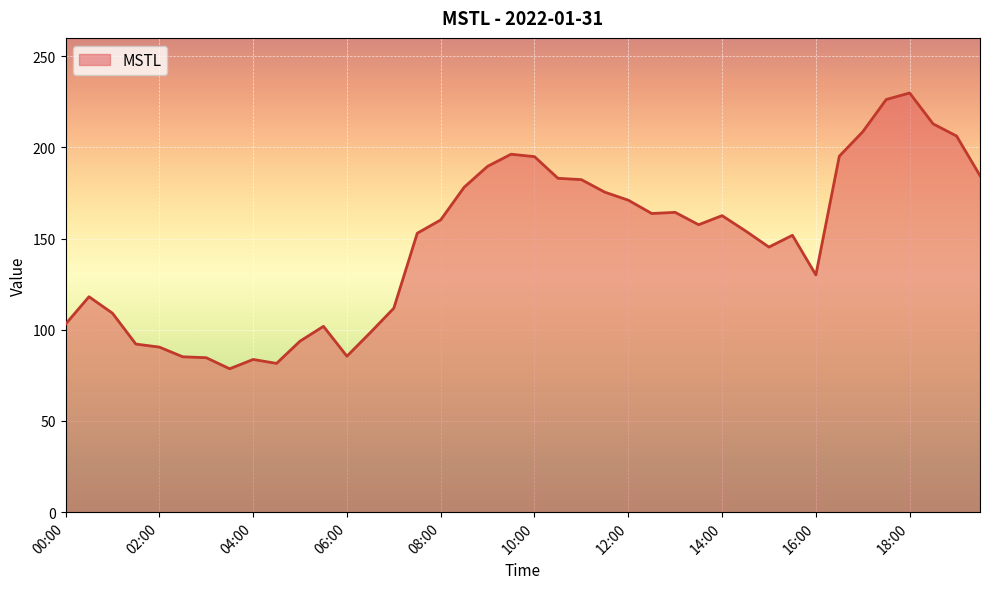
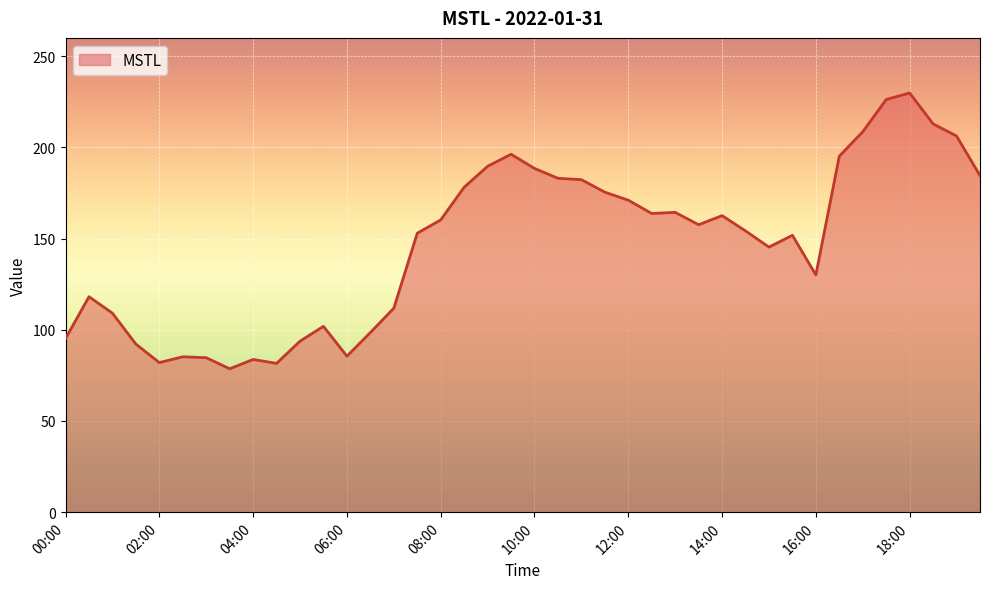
00:00: 103 -> 95
02:00: 90 -> 82
10:00: 195 -> 188
